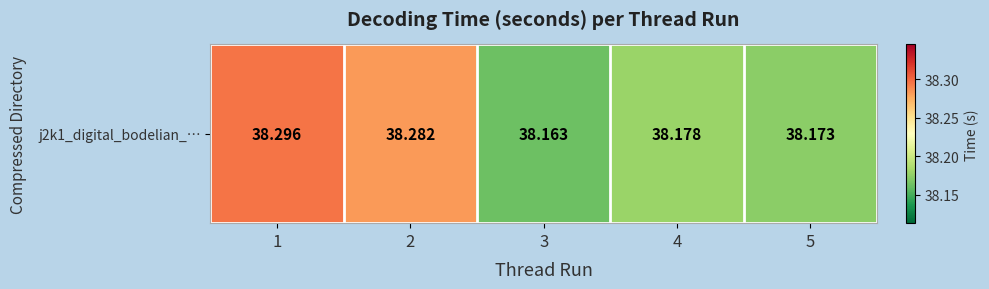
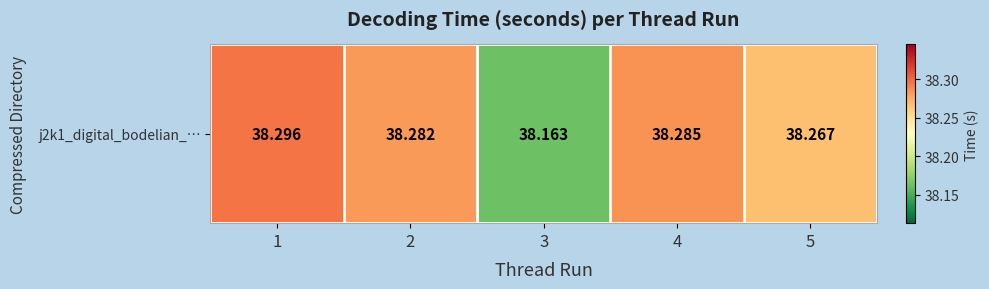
j2k1_digital_bodelian_…, 4: 38.178 -> 38.285
j2k1_digital_bodelian_…, 5: 38.173 -> 38.267
